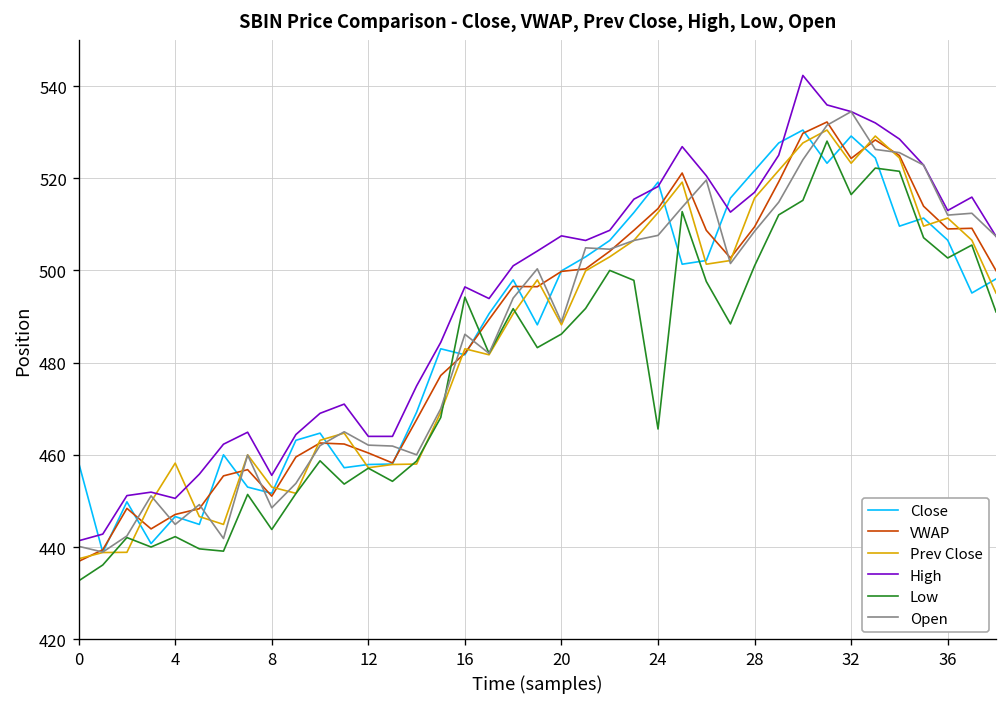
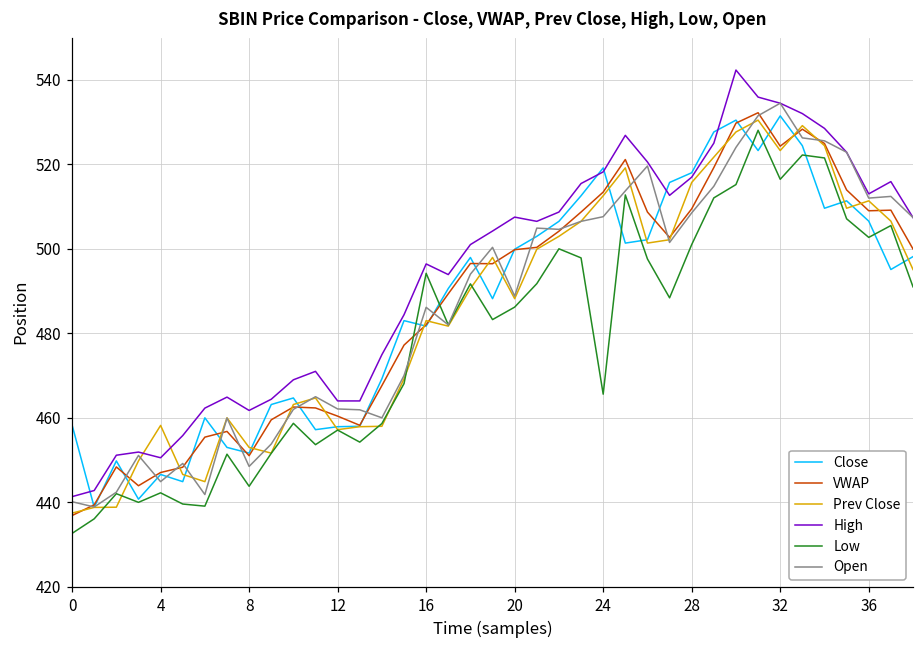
High, 8: 456 -> 462
Close, 28: 522 -> 518
Close, 32: 529 -> 531
